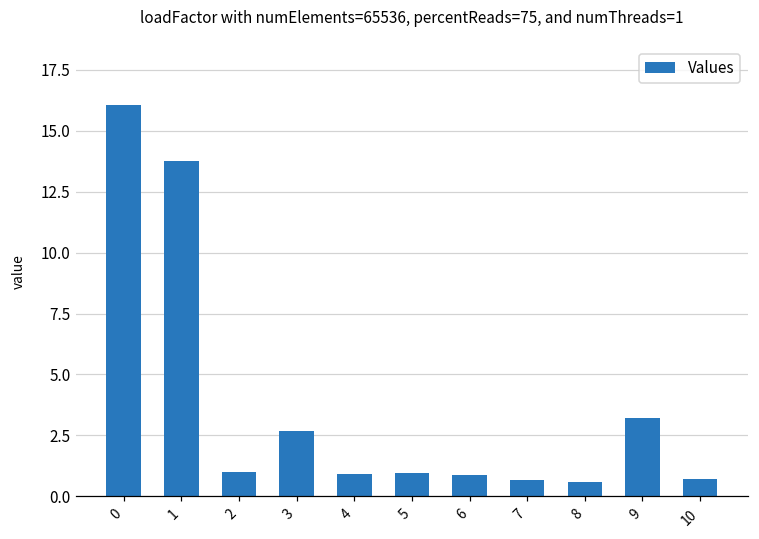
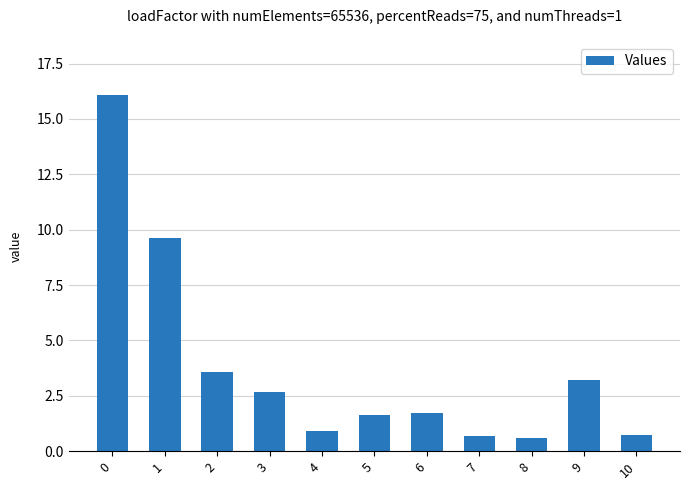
1: 13.8 -> 9.6
2: 1.0 -> 3.6
5: 0.9 -> 1.6
6: 0.9 -> 1.7
